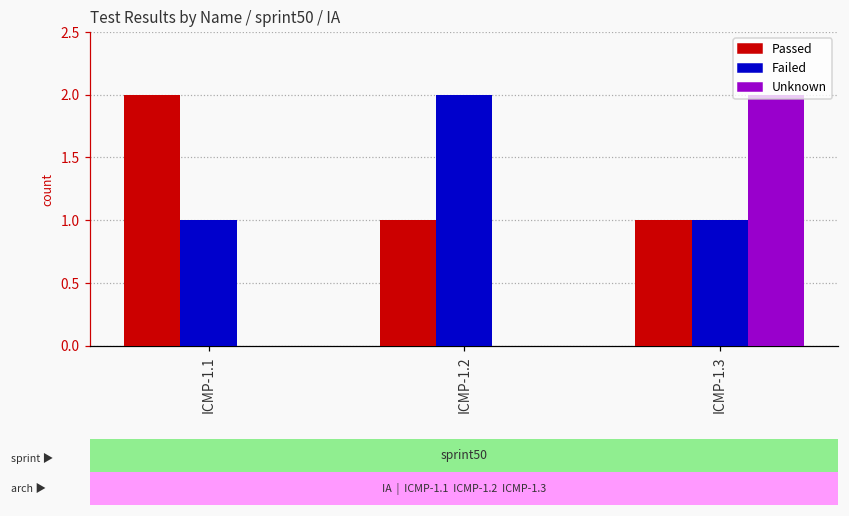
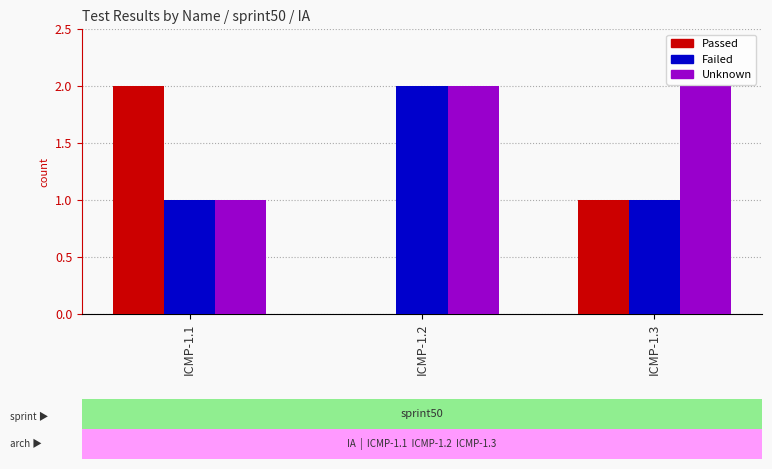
Unknown, ICMP-1.1: 0 -> 1
Passed, ICMP-1.2: 1 -> 0
Unknown, ICMP-1.2: 0 -> 2
